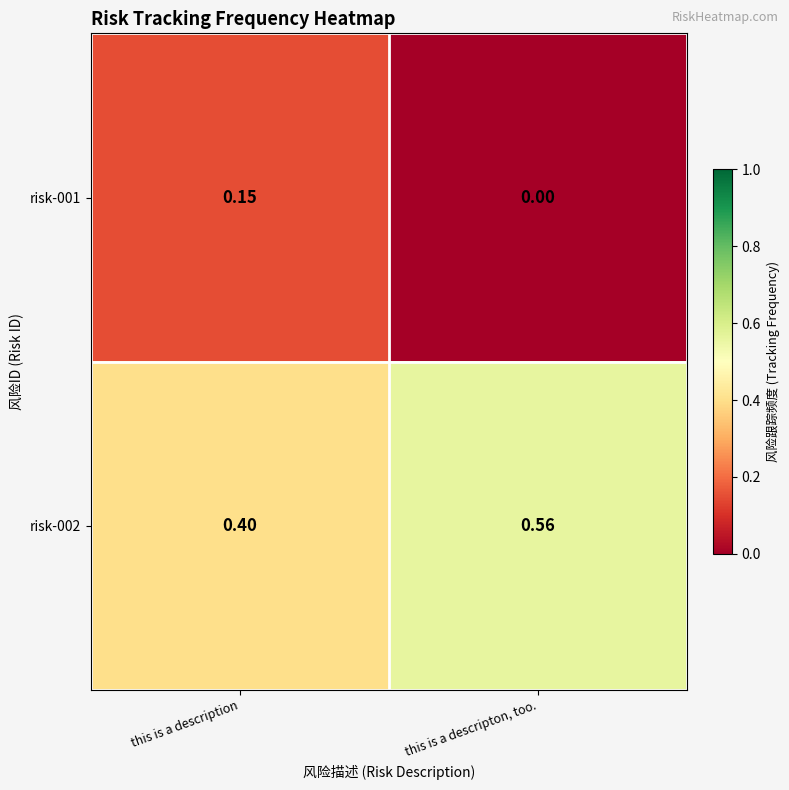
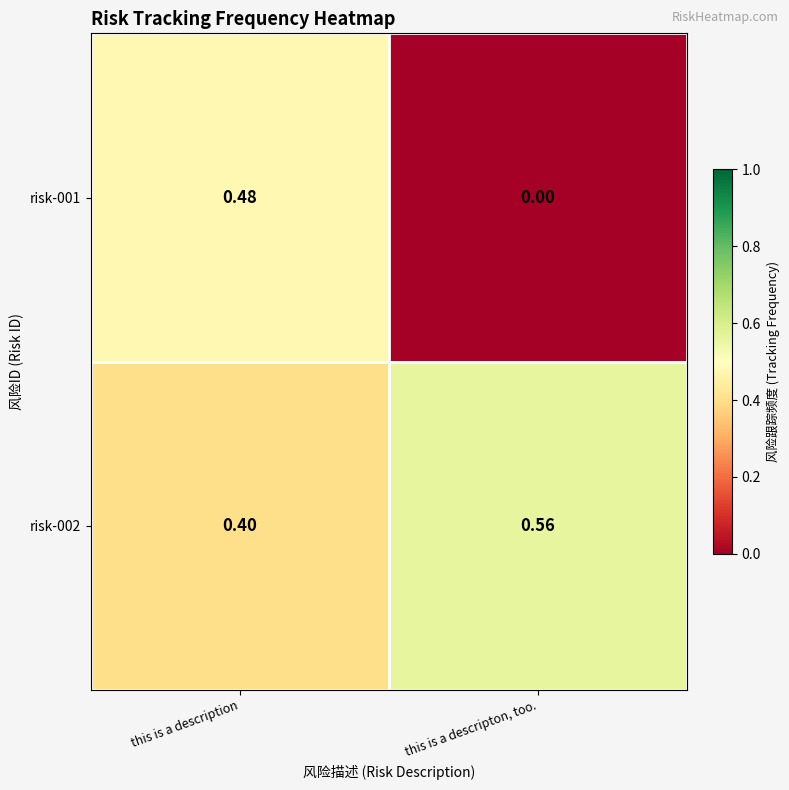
risk-001, this is a description: 0.15 -> 0.48
